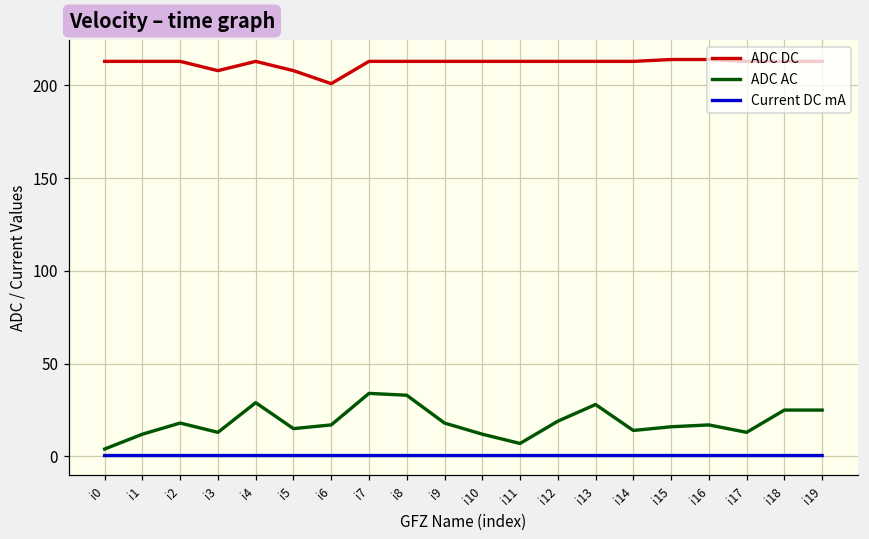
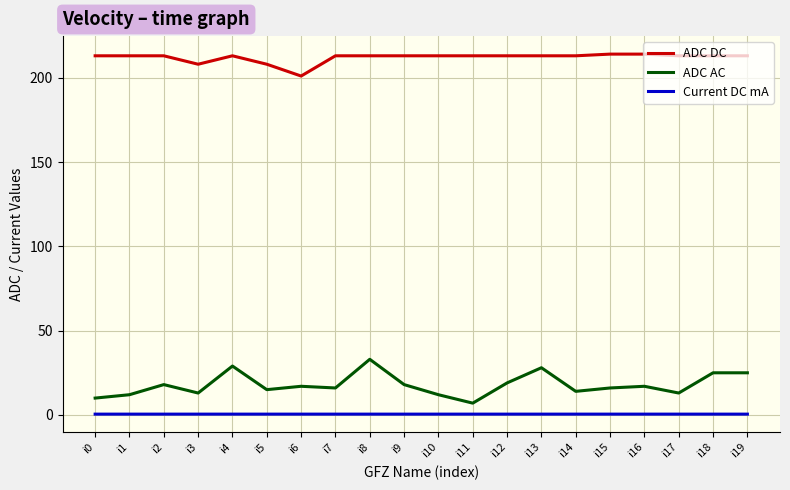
ADC AC, i0: 4 -> 10
ADC AC, i7: 34 -> 16
